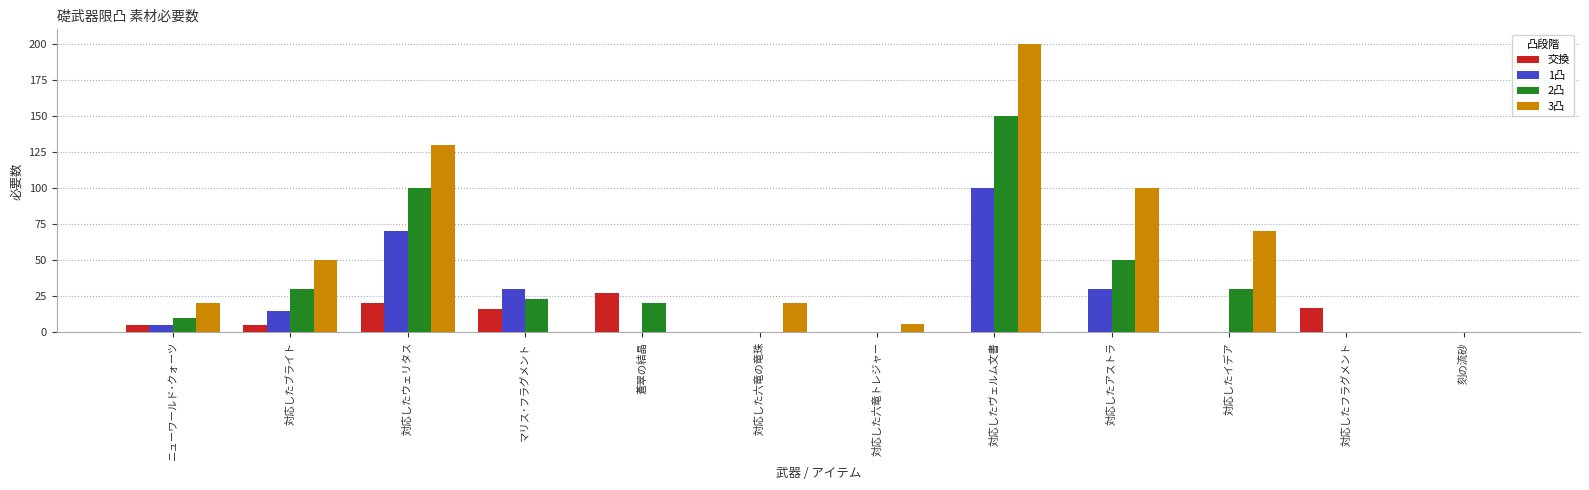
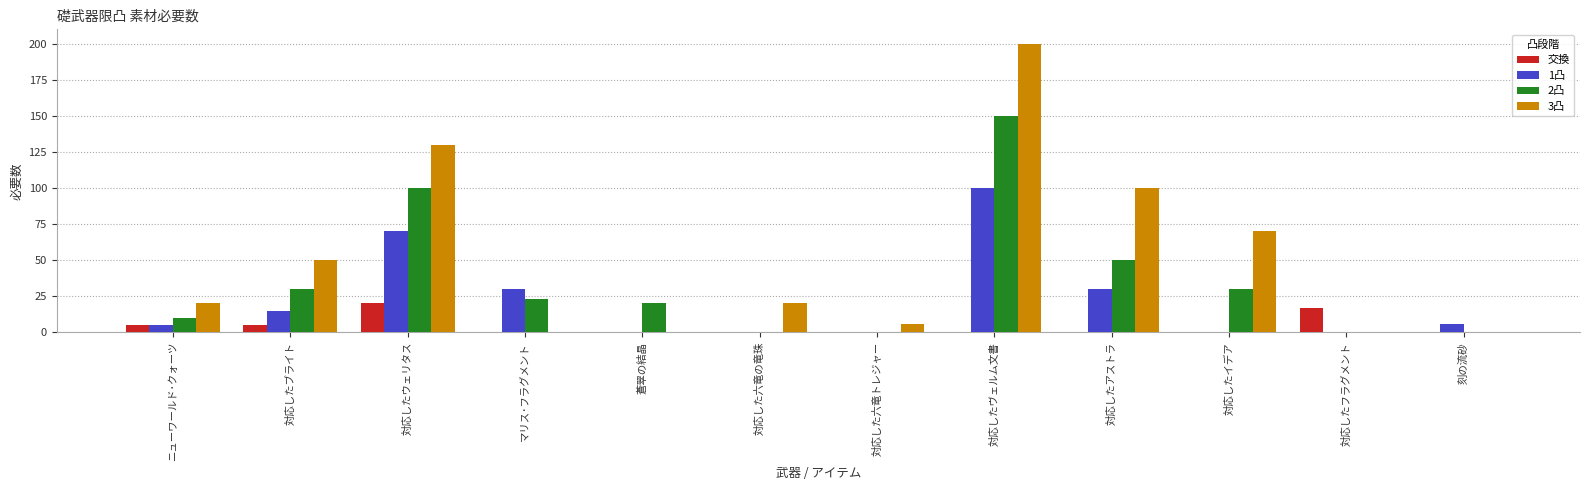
交換, マリス･フラグメント: 16 -> 0
交換, 蒼翠の結晶: 27 -> 0
1凸, 刻の流砂: 0 -> 6
